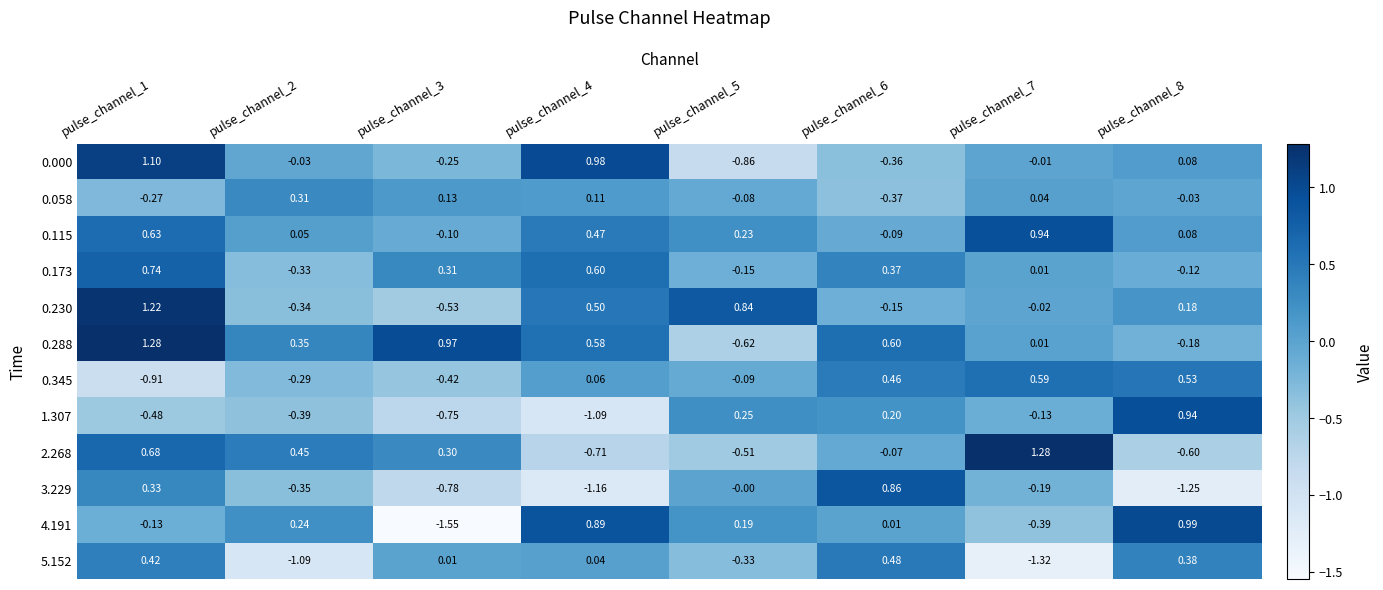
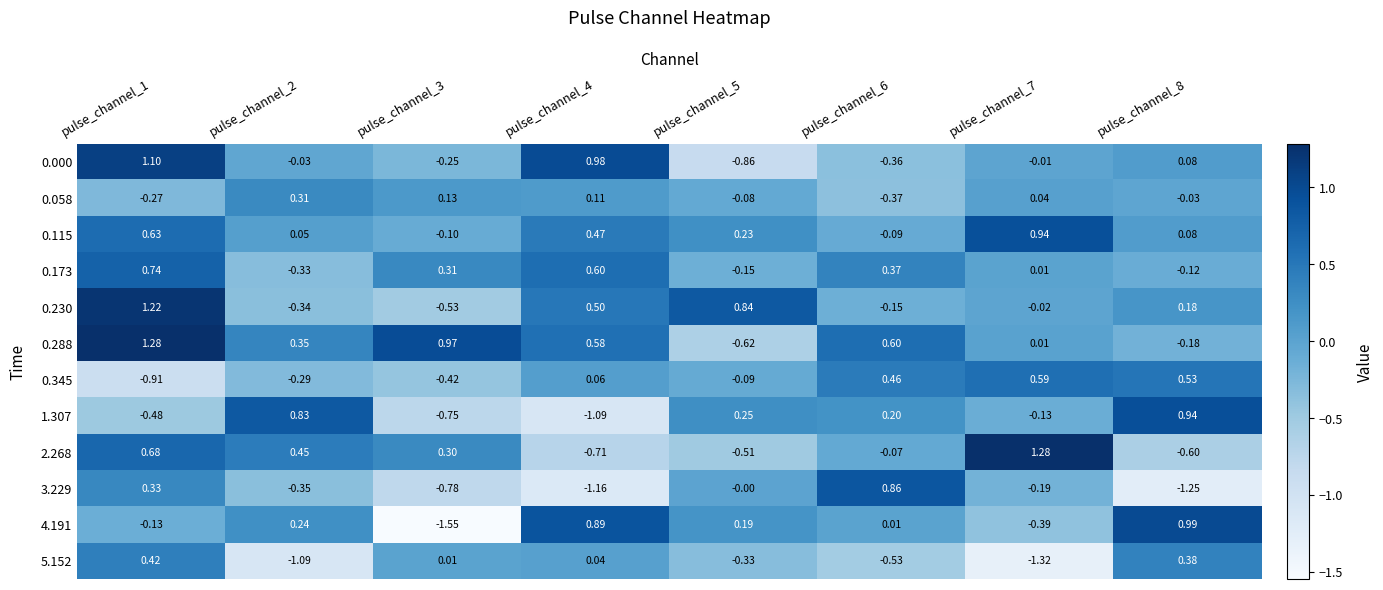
1.307, pulse_channel_2: -0.39 -> 0.83
5.152, pulse_channel_6: 0.48 -> -0.53
